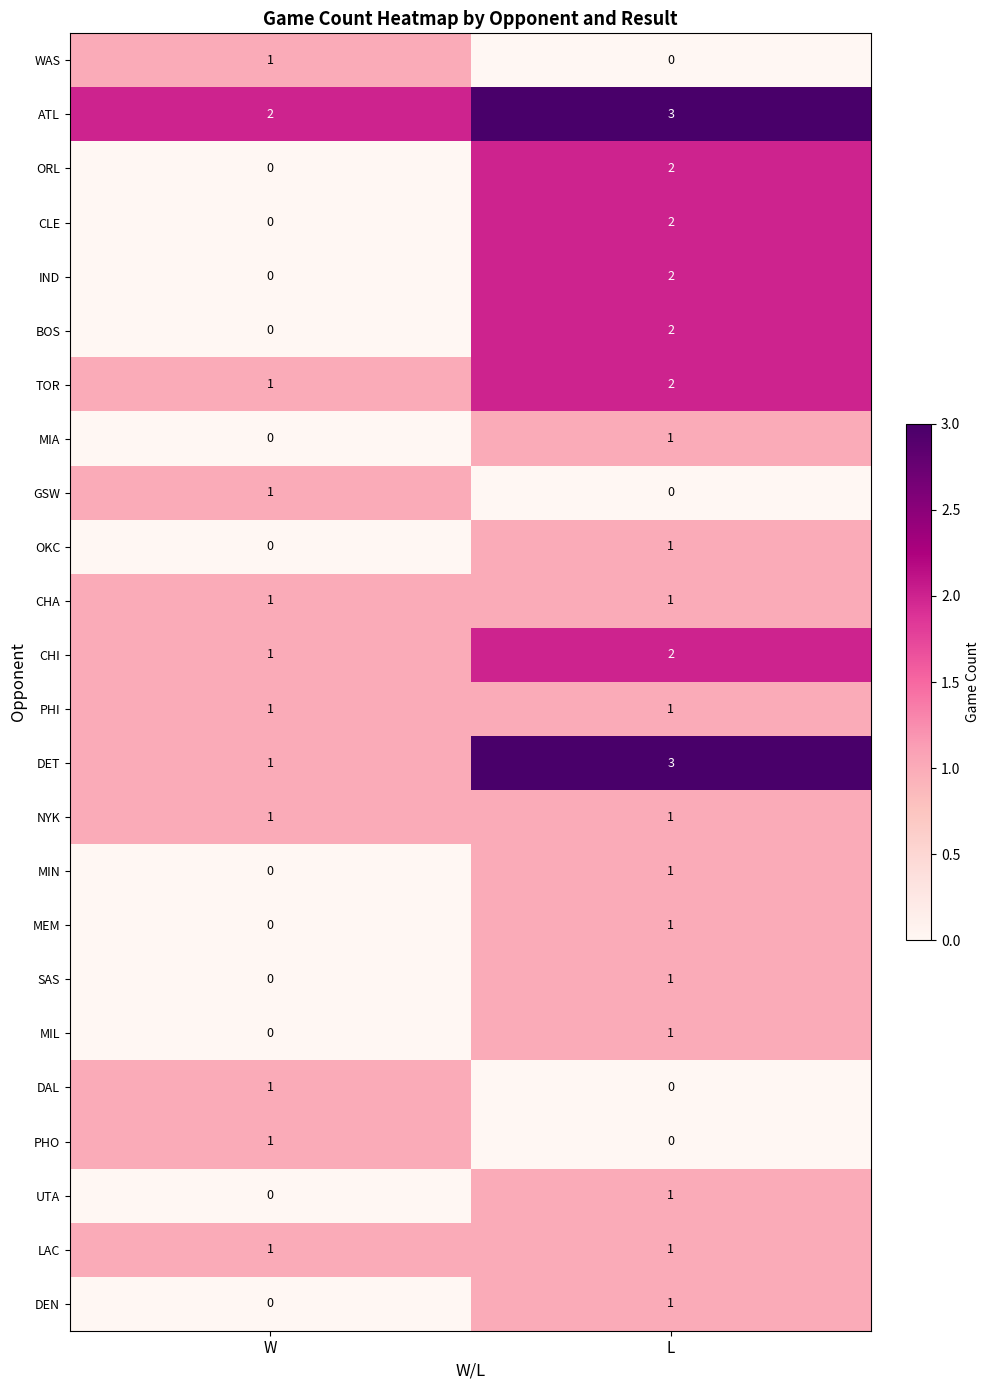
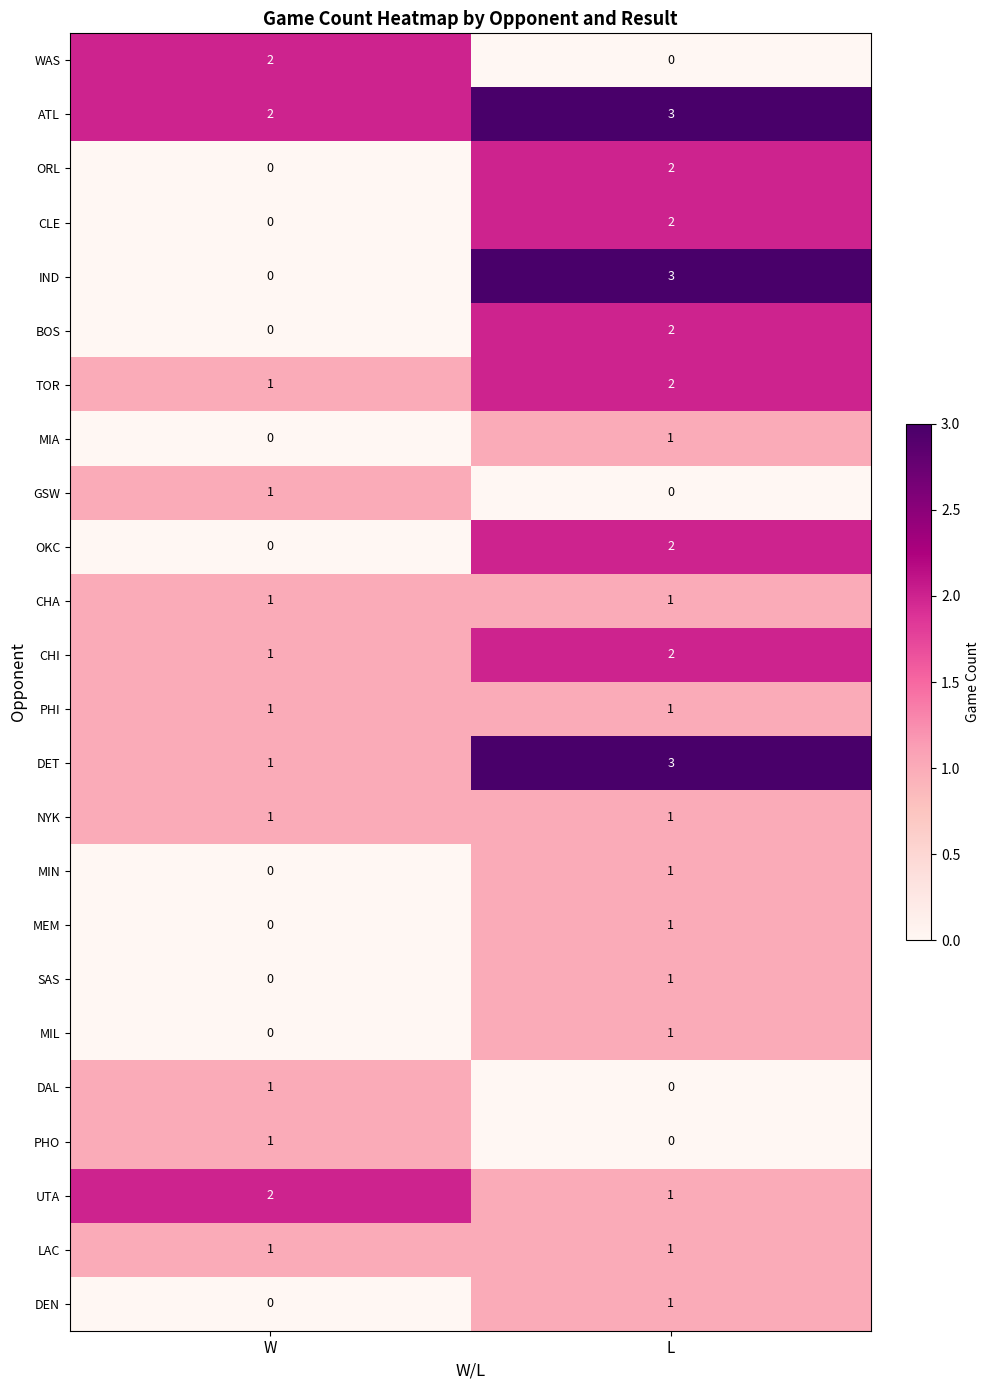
WAS, W: 1 -> 2
IND, L: 2 -> 3
OKC, L: 1 -> 2
UTA, W: 0 -> 2
